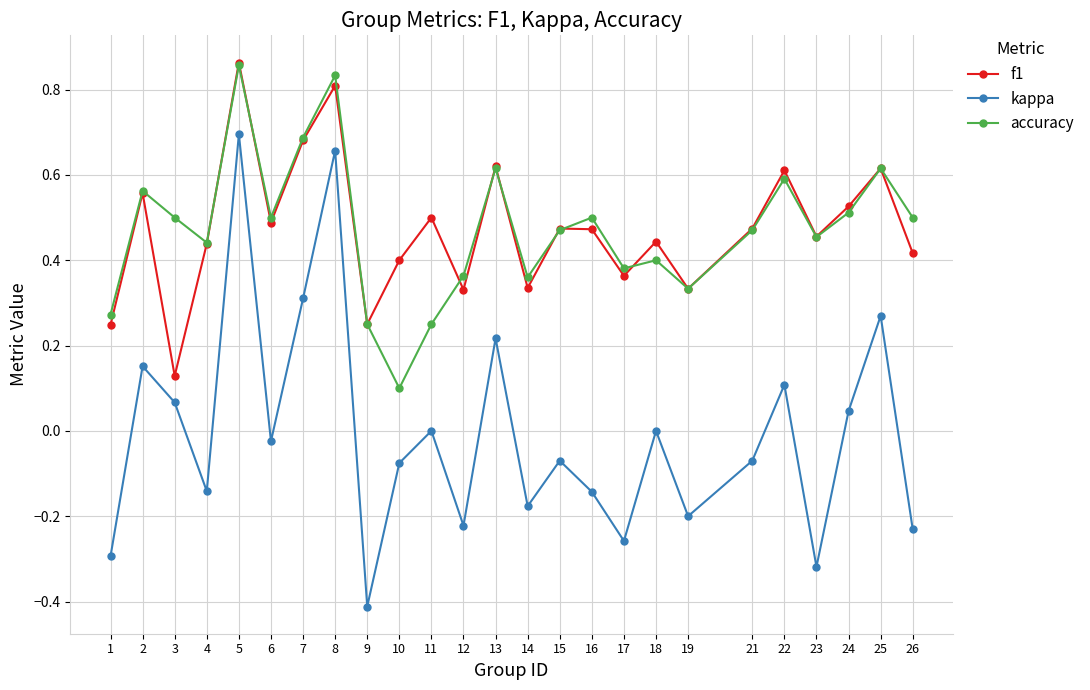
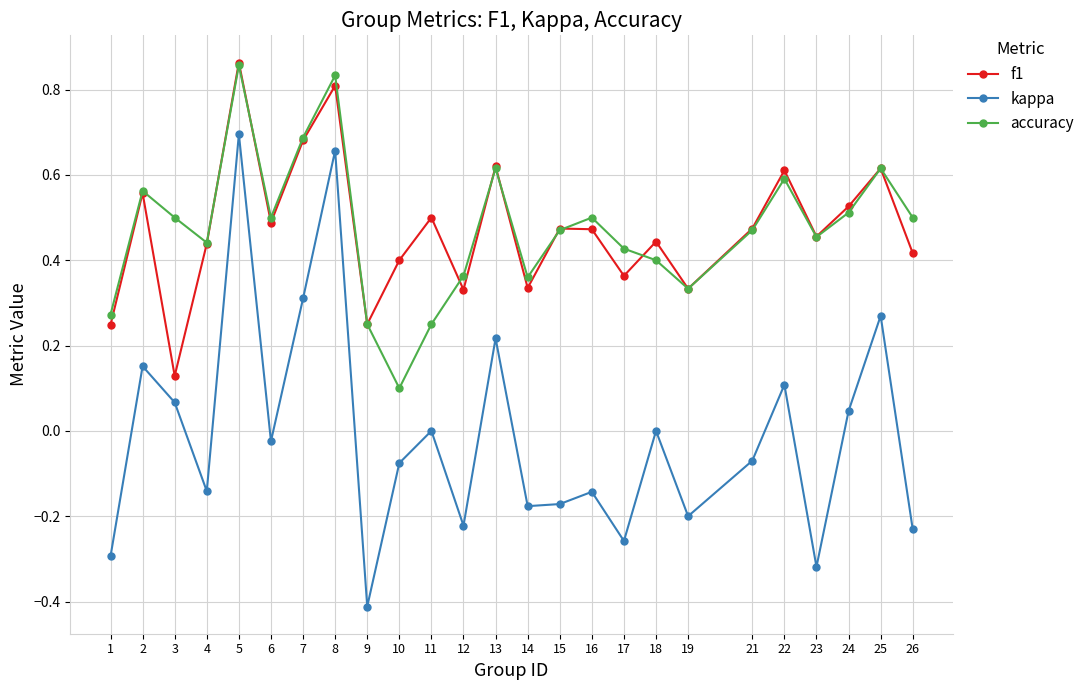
kappa, 15: -0.07 -> -0.17
accuracy, 17: 0.38 -> 0.43
